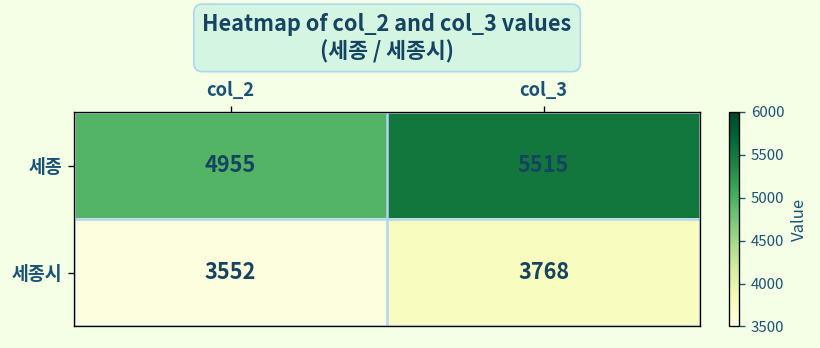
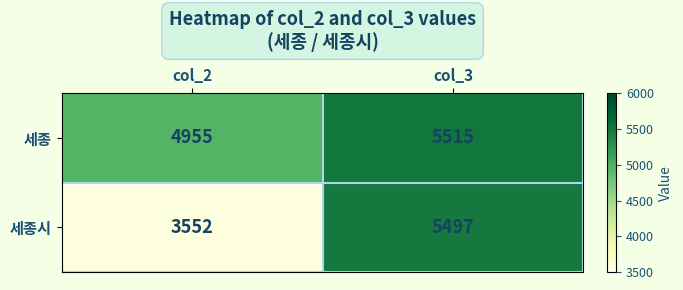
세종시, col_3: 3768 -> 5497
